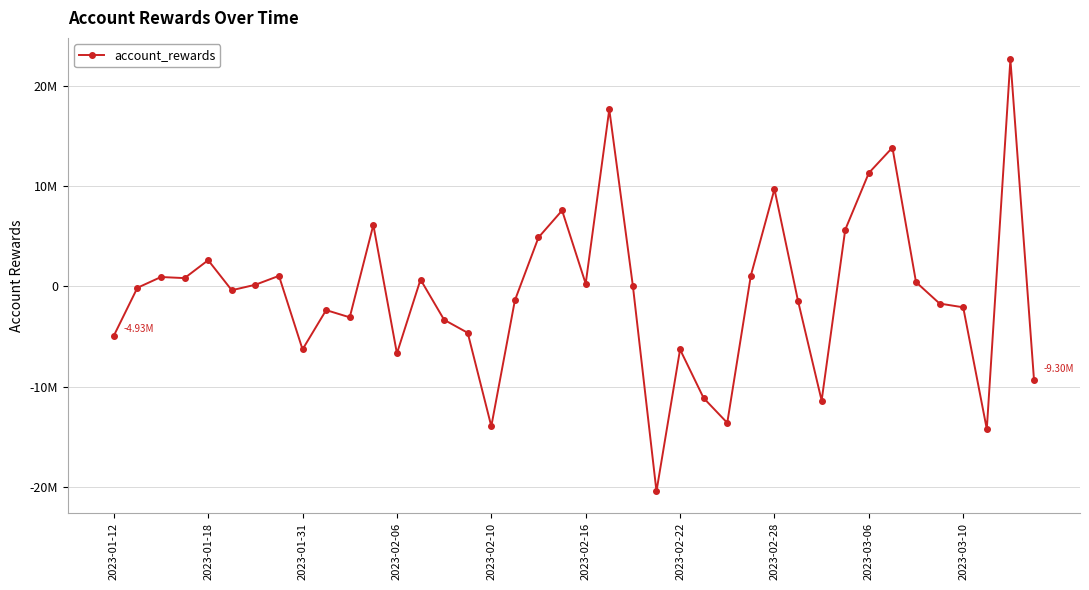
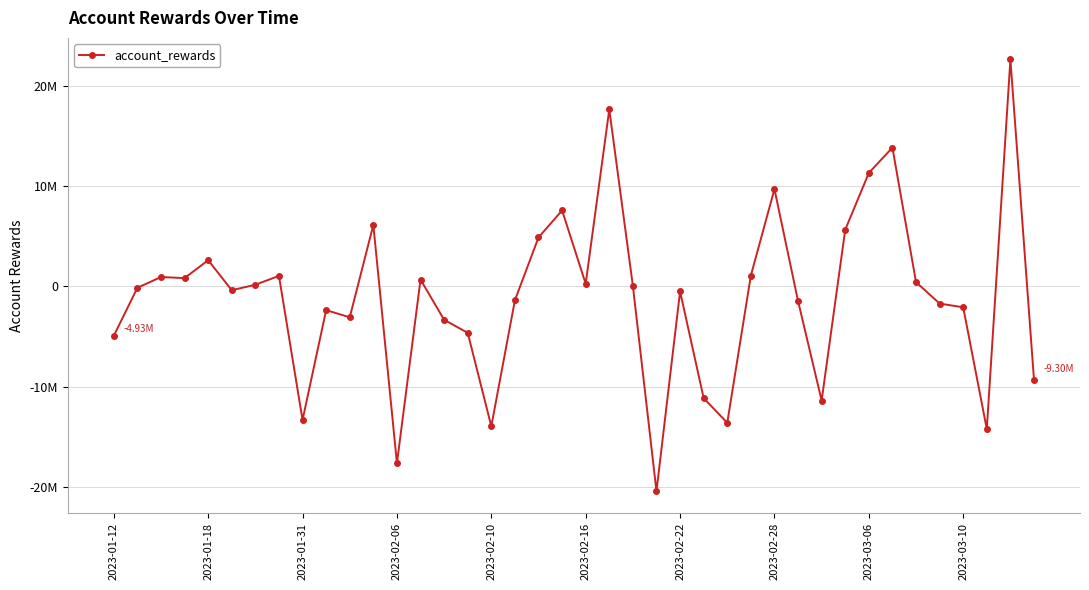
2023-01-31: -6300000 -> -13300000
2023-02-06: -6700000 -> -17600000
2023-02-22: -6300000 -> -500000
